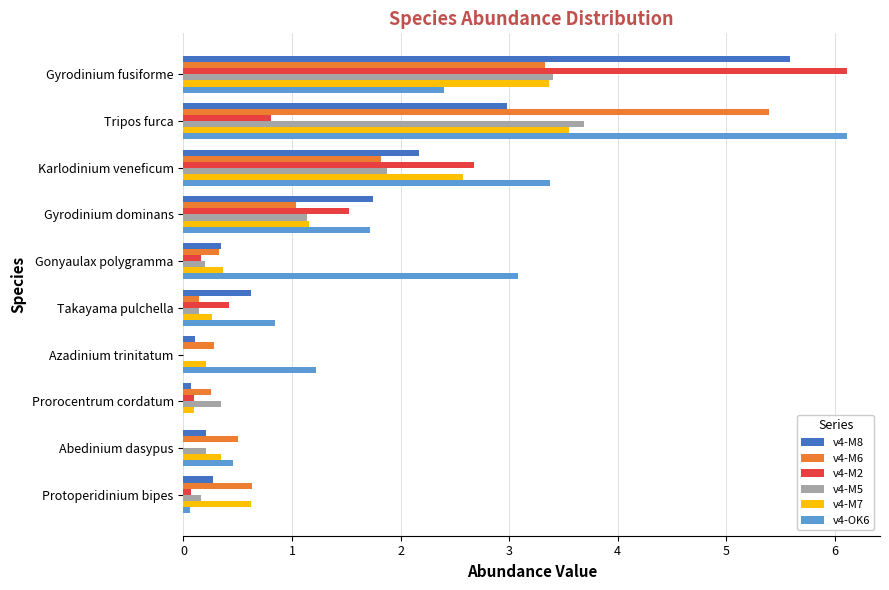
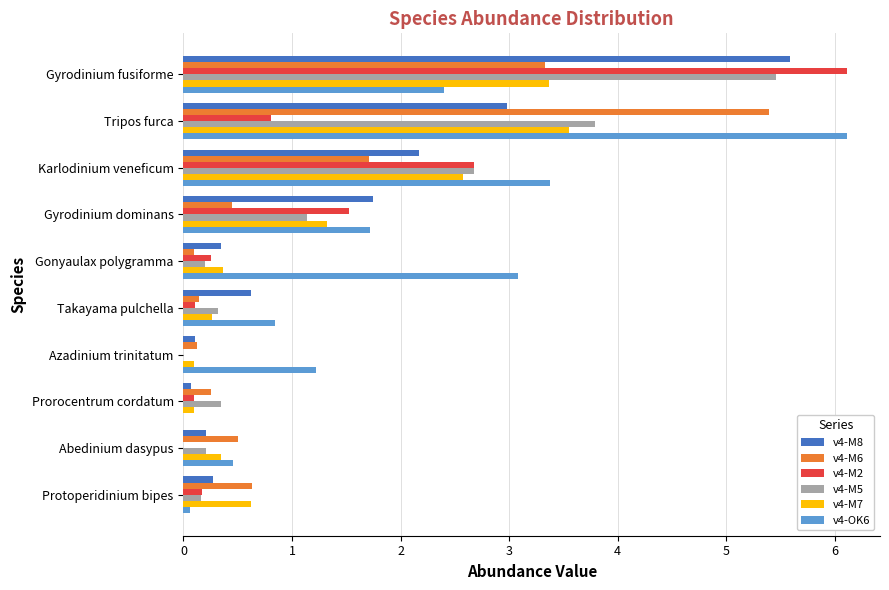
v4-M5, Gyrodinium fusiforme: 3.41 -> 5.46
v4-M5, Tripos furca: 3.69 -> 3.79
v4-M6, Karlodinium veneficum: 1.82 -> 1.71
v4-M5, Karlodinium veneficum: 1.87 -> 2.68
v4-M6, Gyrodinium dominans: 1.04 -> 0.45
v4-M7, Gyrodinium dominans: 1.16 -> 1.33
v4-M6, Gonyaulax polygramma: 0.33 -> 0.10
v4-M2, Gonyaulax polygramma: 0.16 -> 0.25
v4-M2, Takayama pulchella: 0.42 -> 0.11
v4-M5, Takayama pulchella: 0.14 -> 0.32
v4-M6, Azadinium trinitatum: 0.28 -> 0.13
v4-M7, Azadinium trinitatum: 0.21 -> 0.10
v4-M2, Protoperidinium bipes: 0.07 -> 0.17
